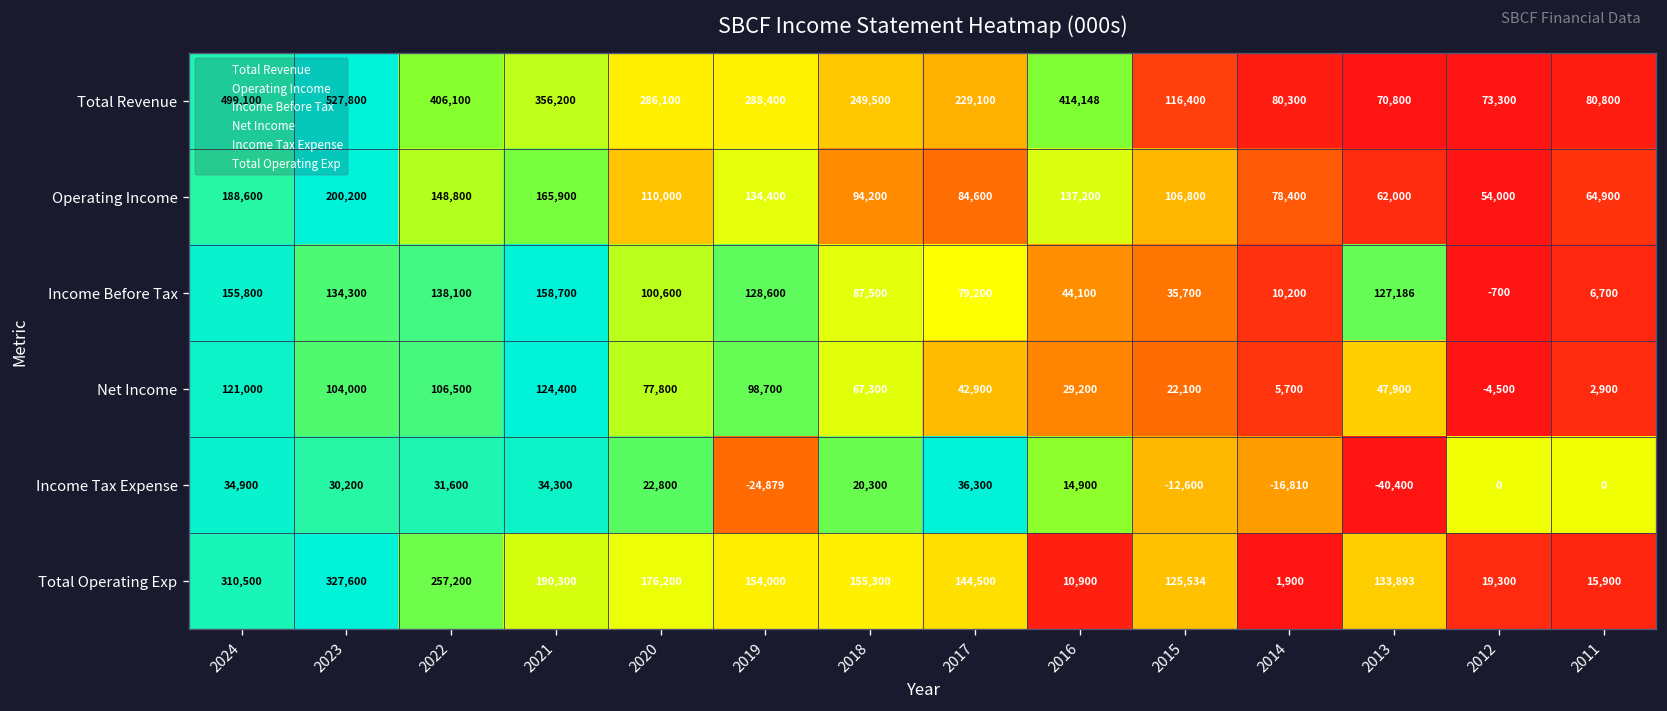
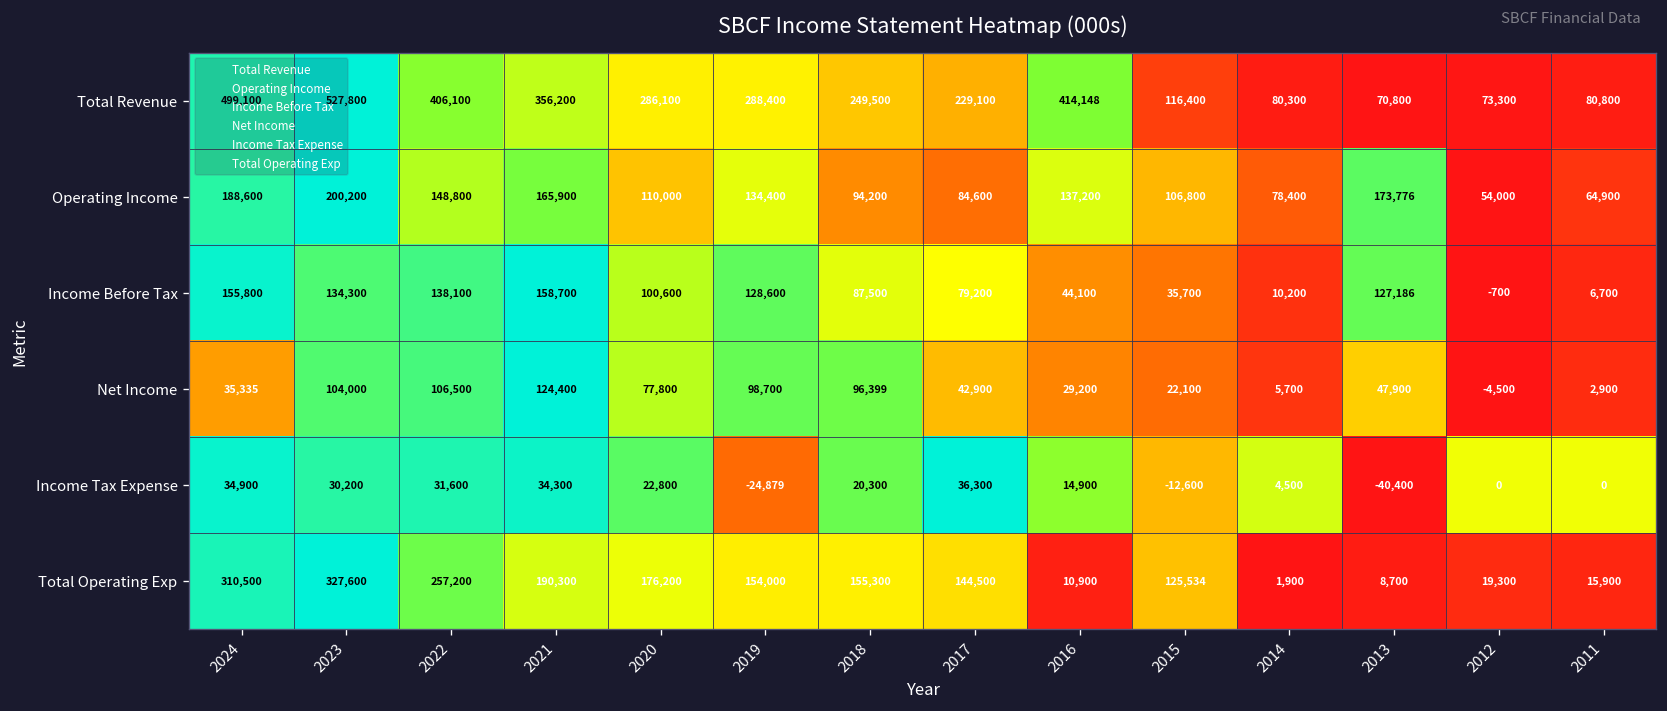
Operating Income, 2013: 62,000 -> 173,776
Net Income, 2024: 121,000 -> 35,335
Net Income, 2018: 67,300 -> 96,399
Income Tax Expense, 2014: -16,810 -> 4,500
Total Operating Exp, 2013: 133,893 -> 8,700
